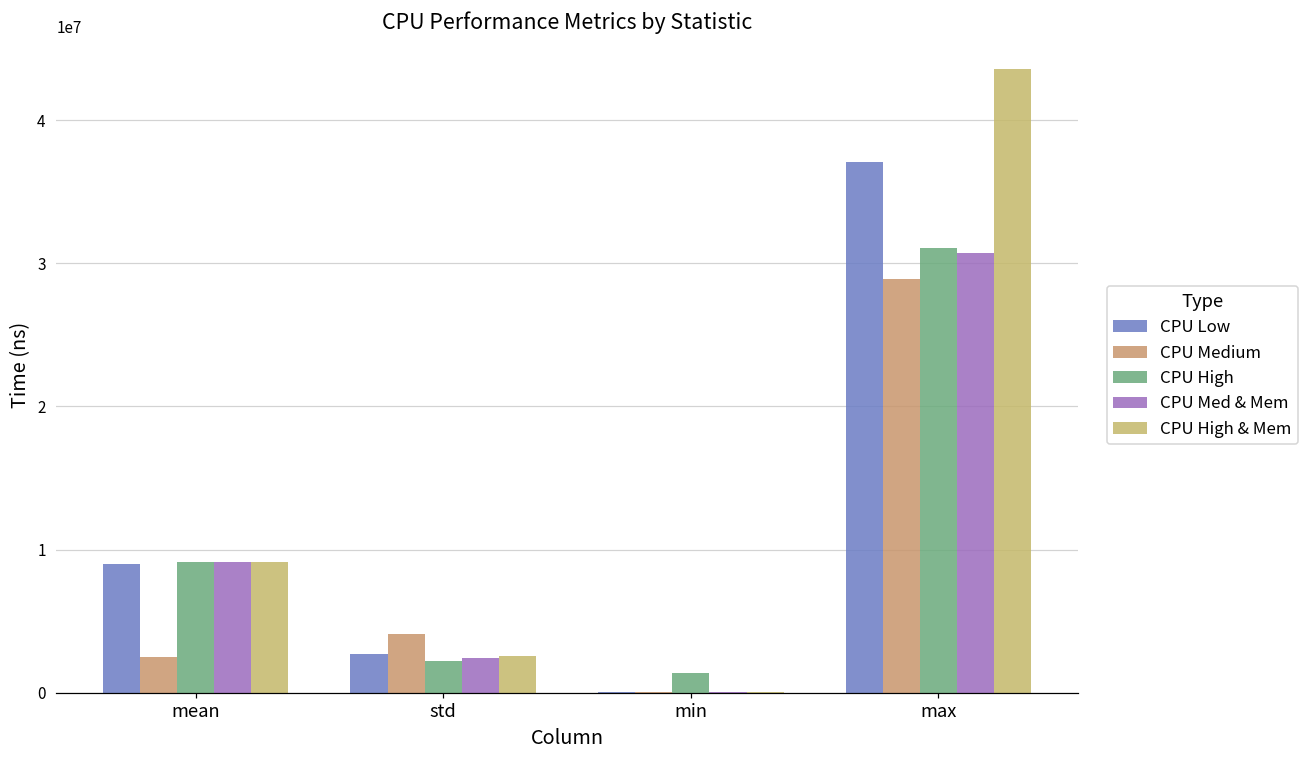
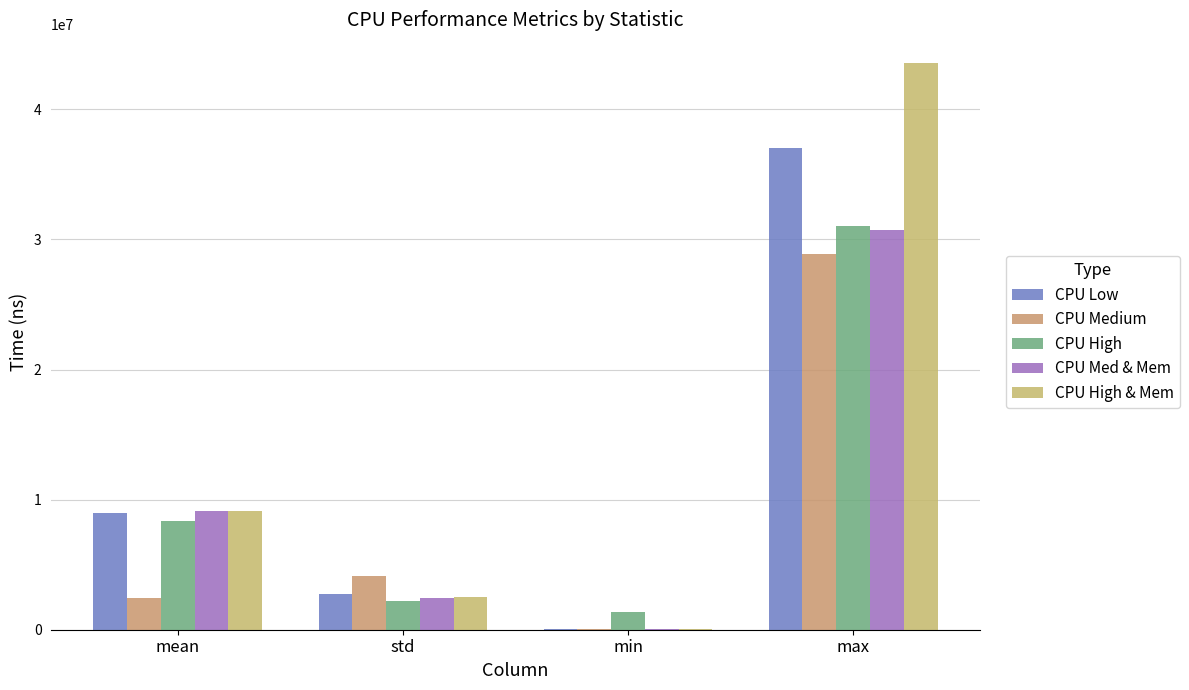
CPU High, mean: 9200000 -> 8400000
